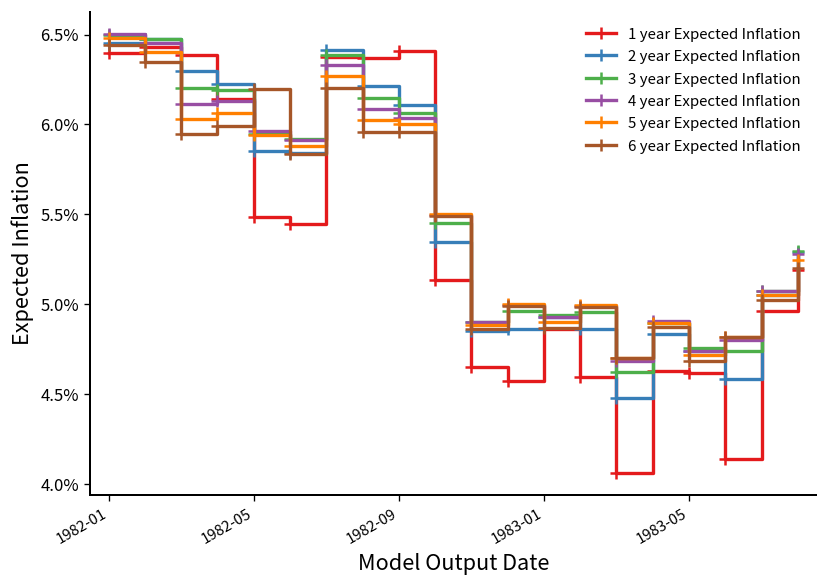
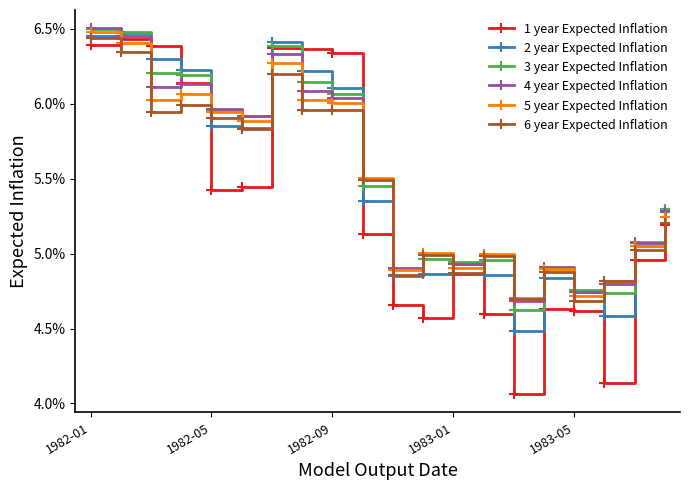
1 year Expected Inflation, 1982-05: 5.49% -> 5.43%
6 year Expected Inflation, 1982-05: 6.19% -> 5.91%
1 year Expected Inflation, 1982-09: 6.41% -> 6.34%
